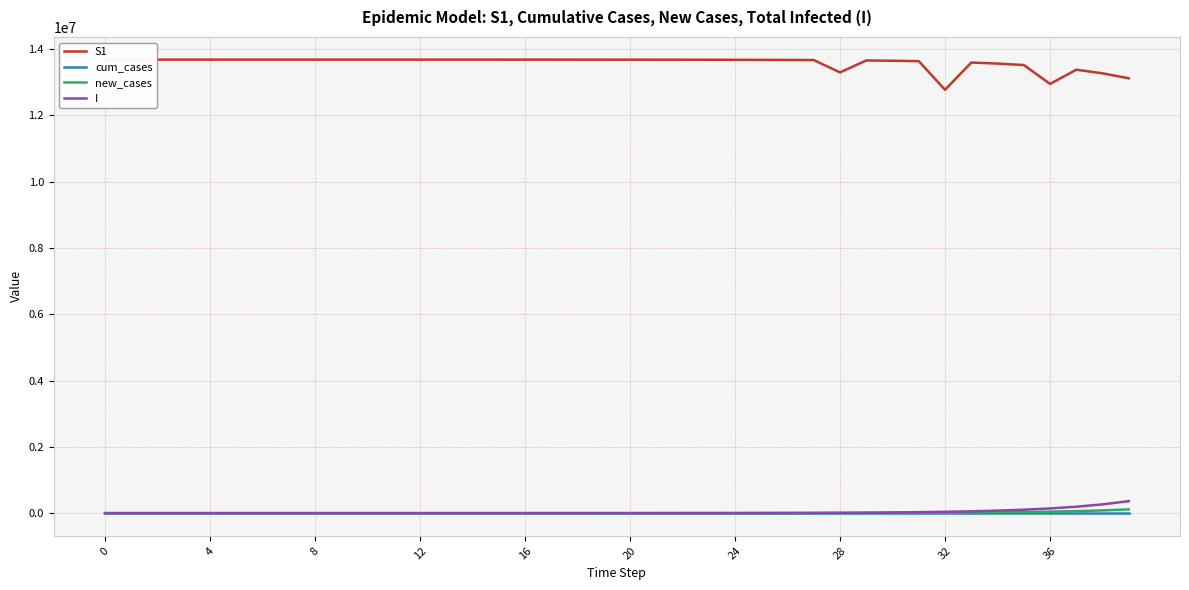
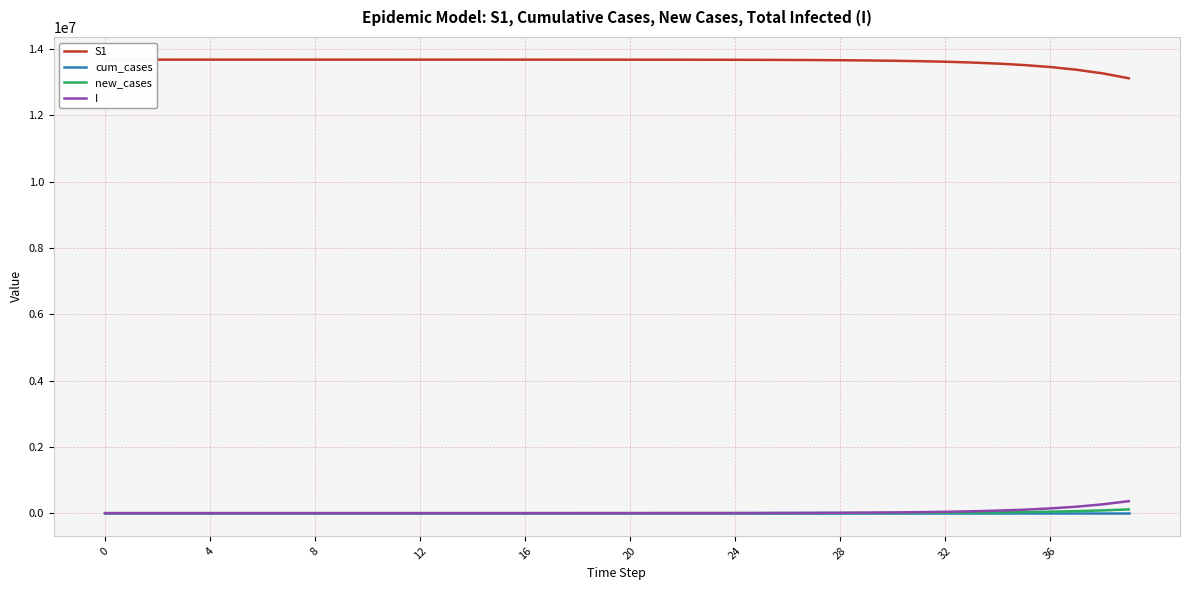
S1, 28: 13300000 -> 13700000
S1, 32: 12800000 -> 13600000
S1, 36: 12900000 -> 13500000
